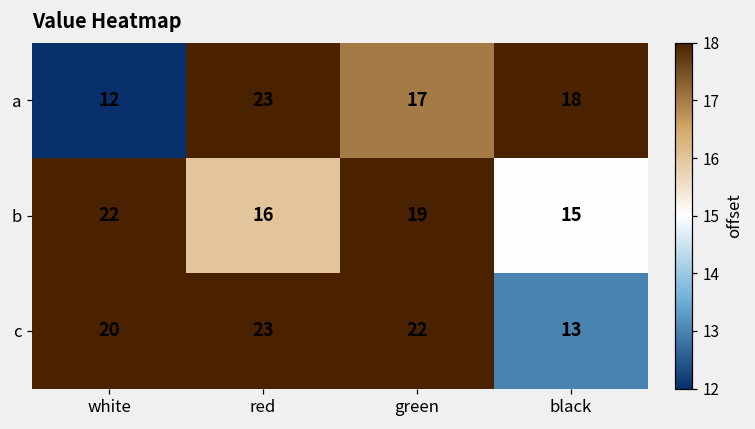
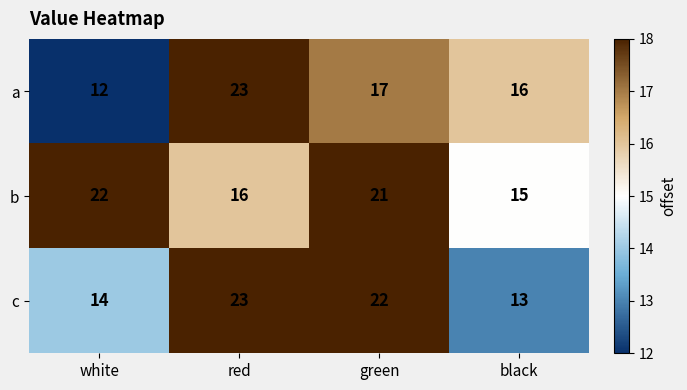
a, black: 18 -> 16
b, green: 19 -> 21
c, white: 20 -> 14
